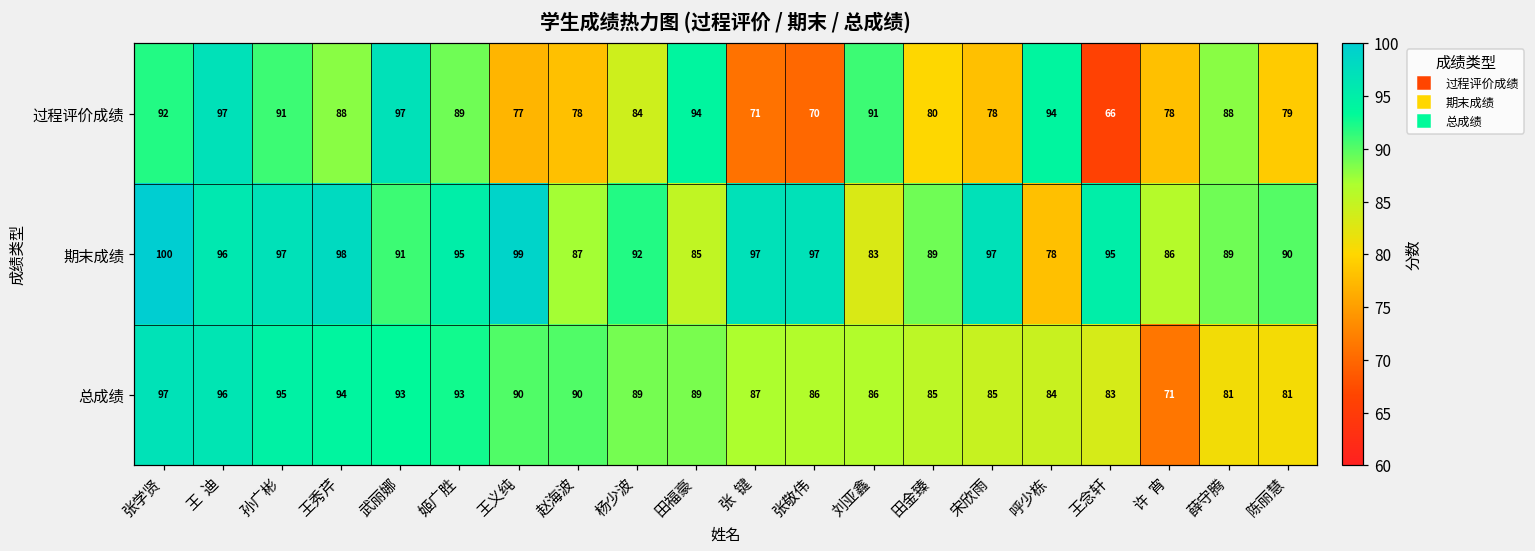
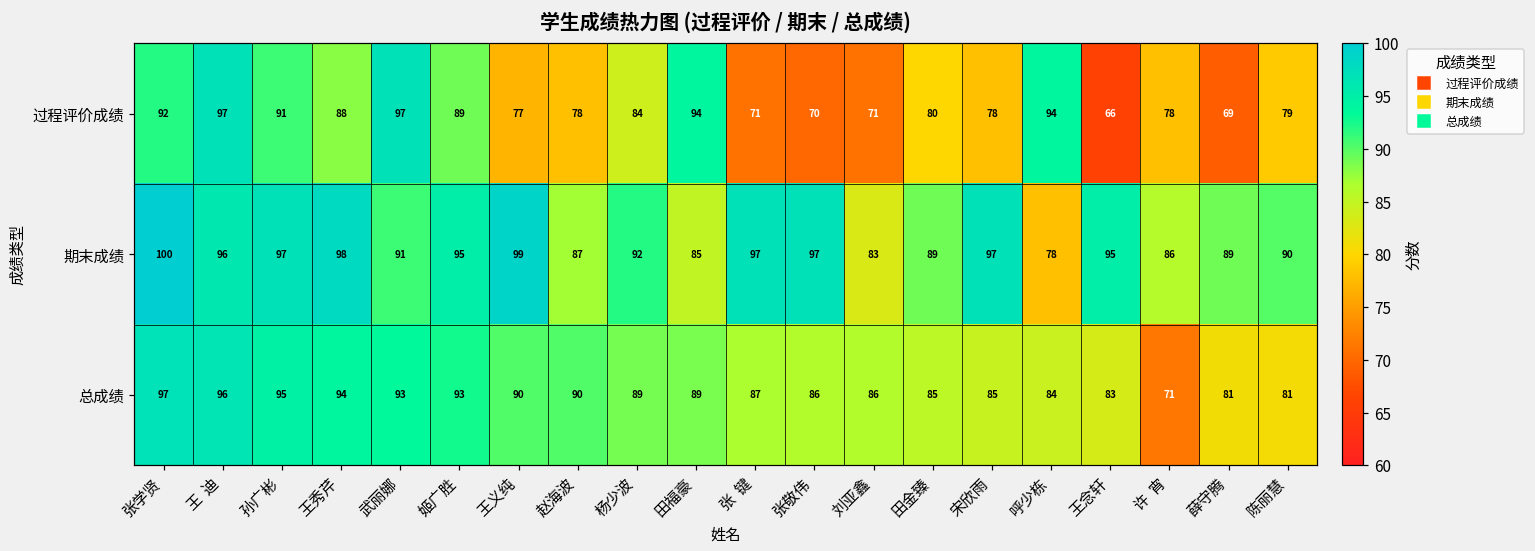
过程评价成绩, 刘亚鑫: 91 -> 71
过程评价成绩, 薛守腾: 88 -> 69
